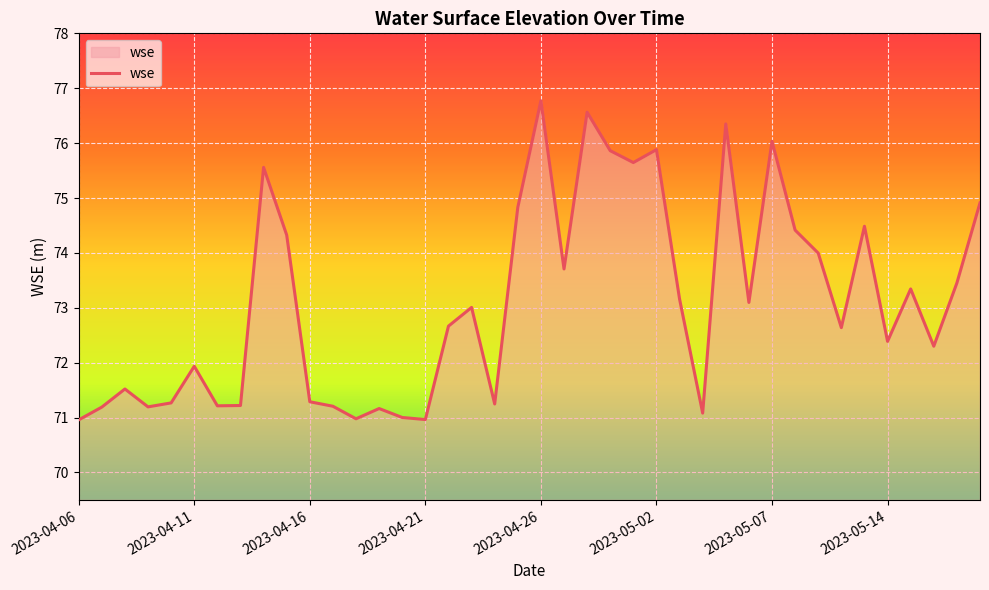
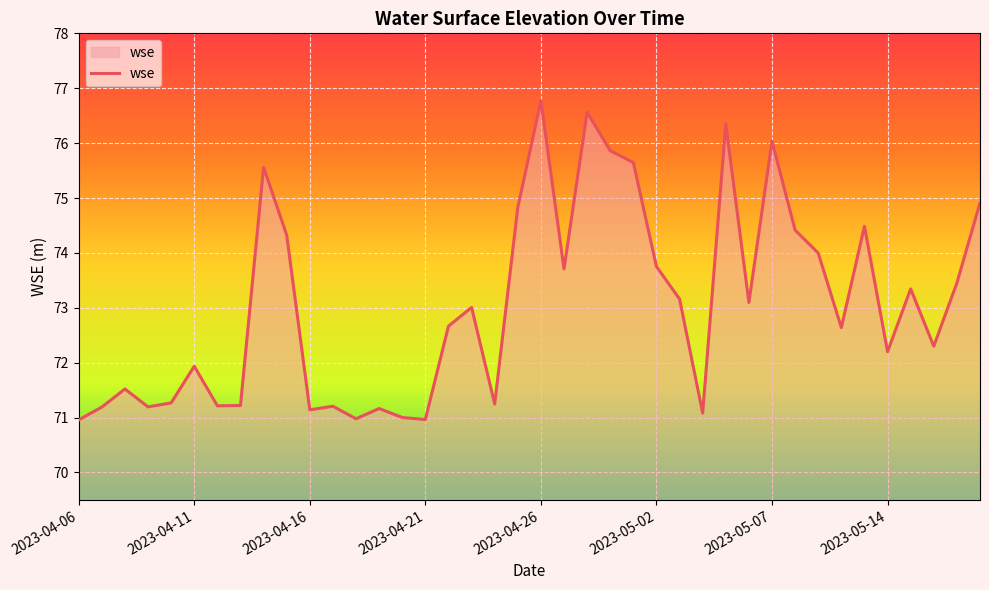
2023-04-16: 71.3 -> 71.1
2023-05-02: 75.9 -> 73.8
2023-05-14: 72.4 -> 72.2
